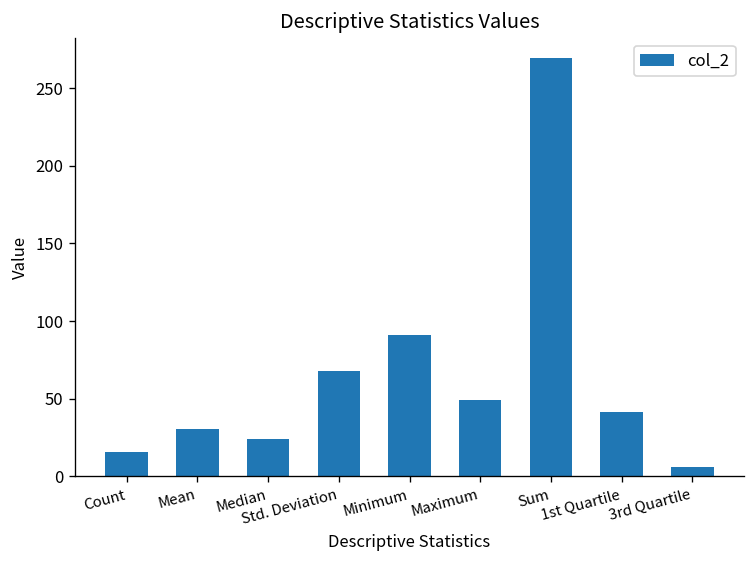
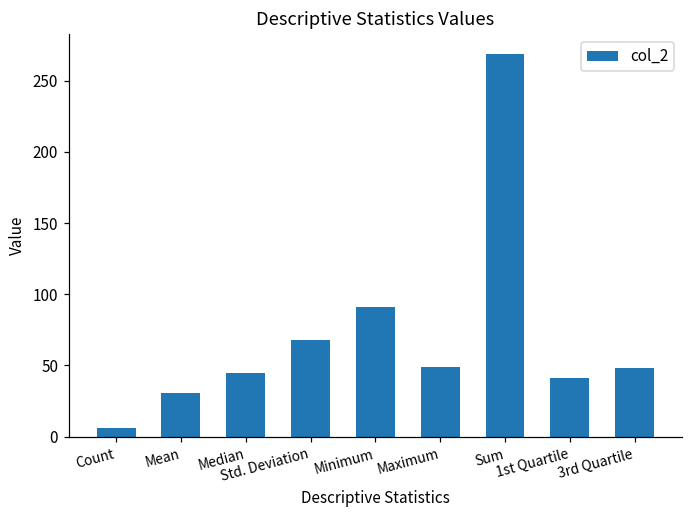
Count: 16 -> 6
Median: 24 -> 45
3rd Quartile: 6 -> 48
